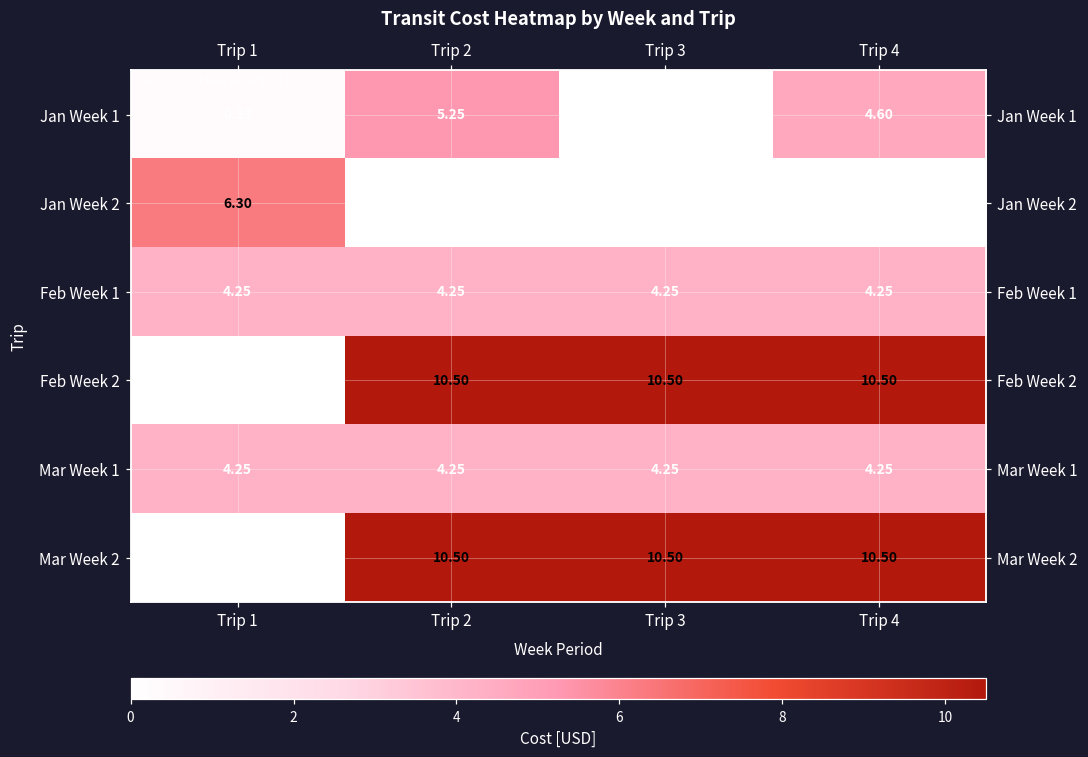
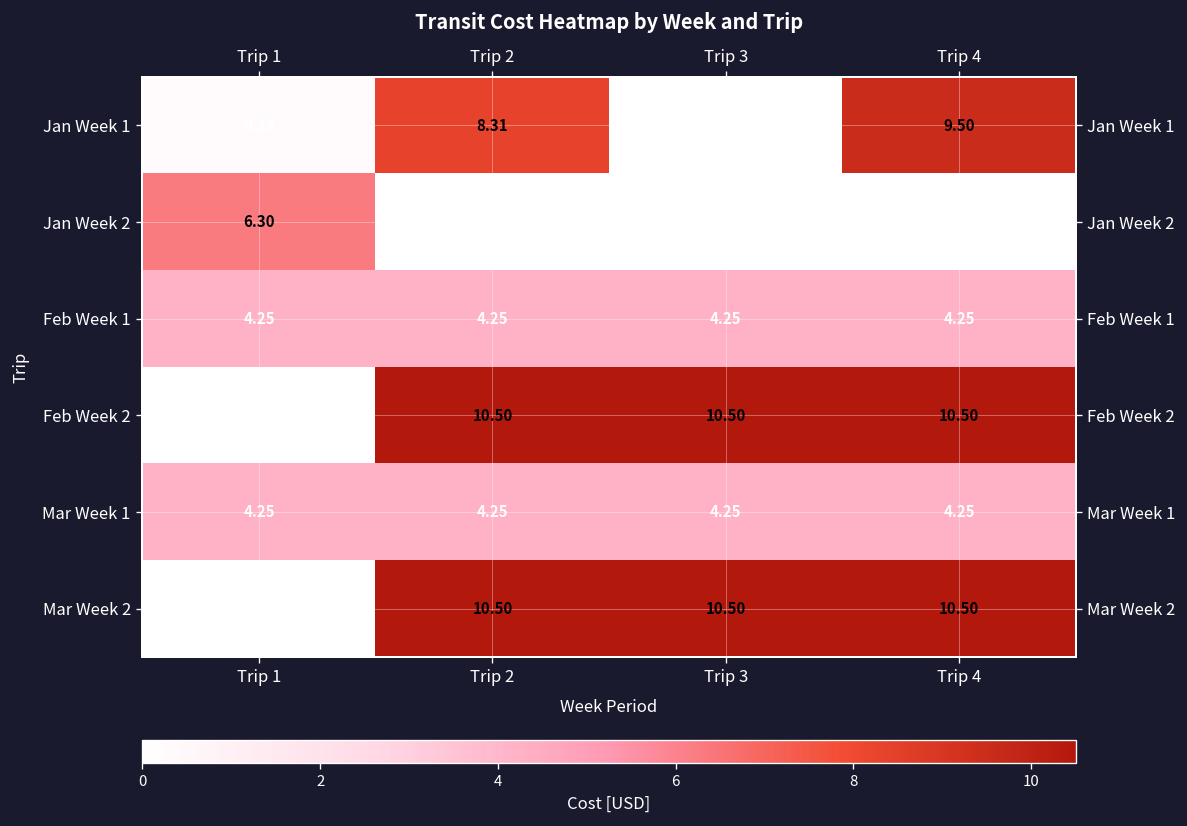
Jan Week 1, Trip 2: 5.25 -> 8.31
Jan Week 1, Trip 4: 4.60 -> 9.50
